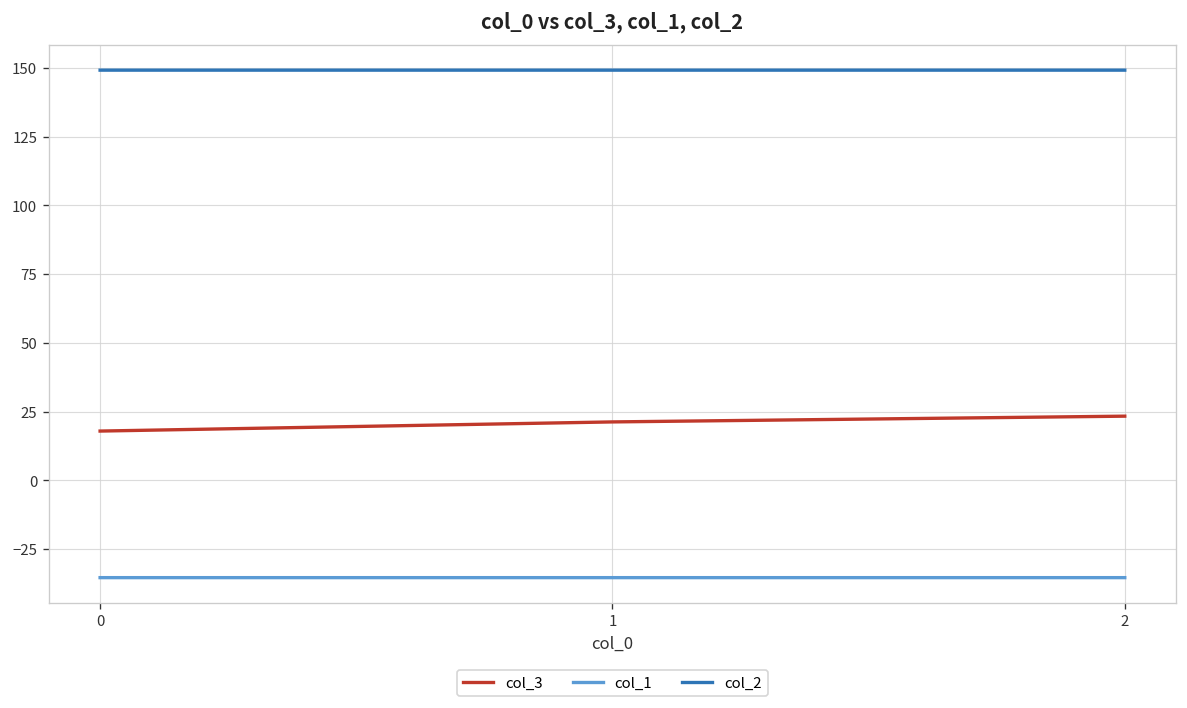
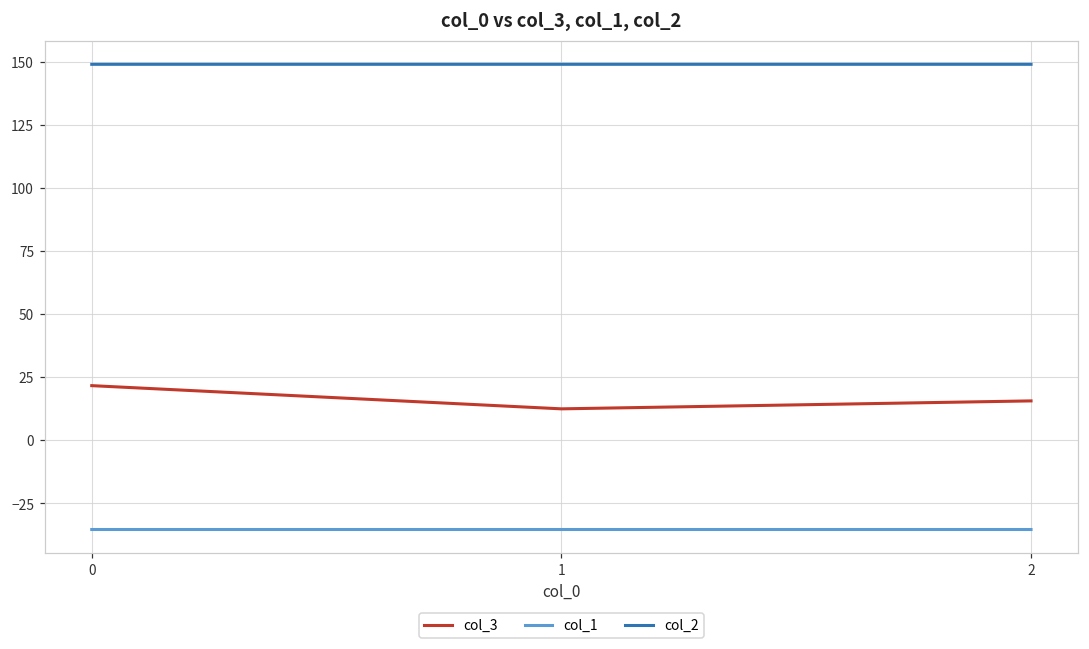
col_3, 0: 18 -> 22
col_3, 1: 21 -> 12
col_3, 2: 23 -> 16
